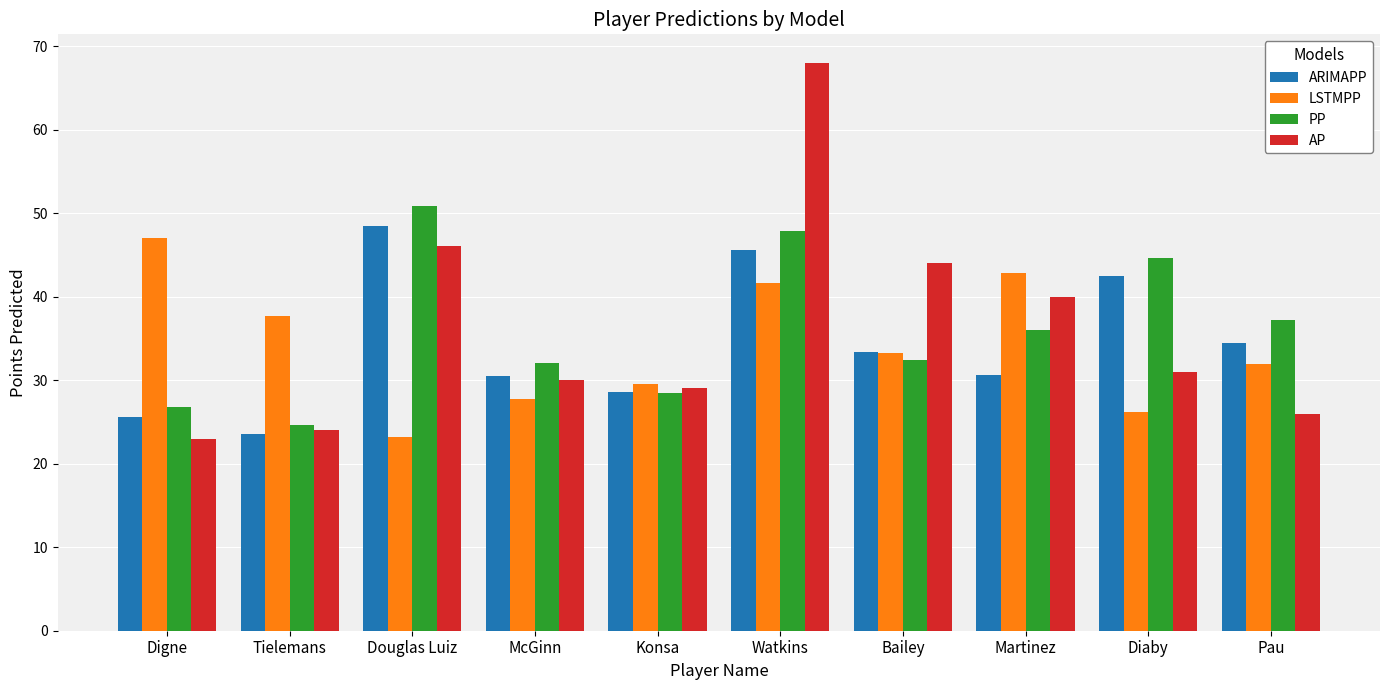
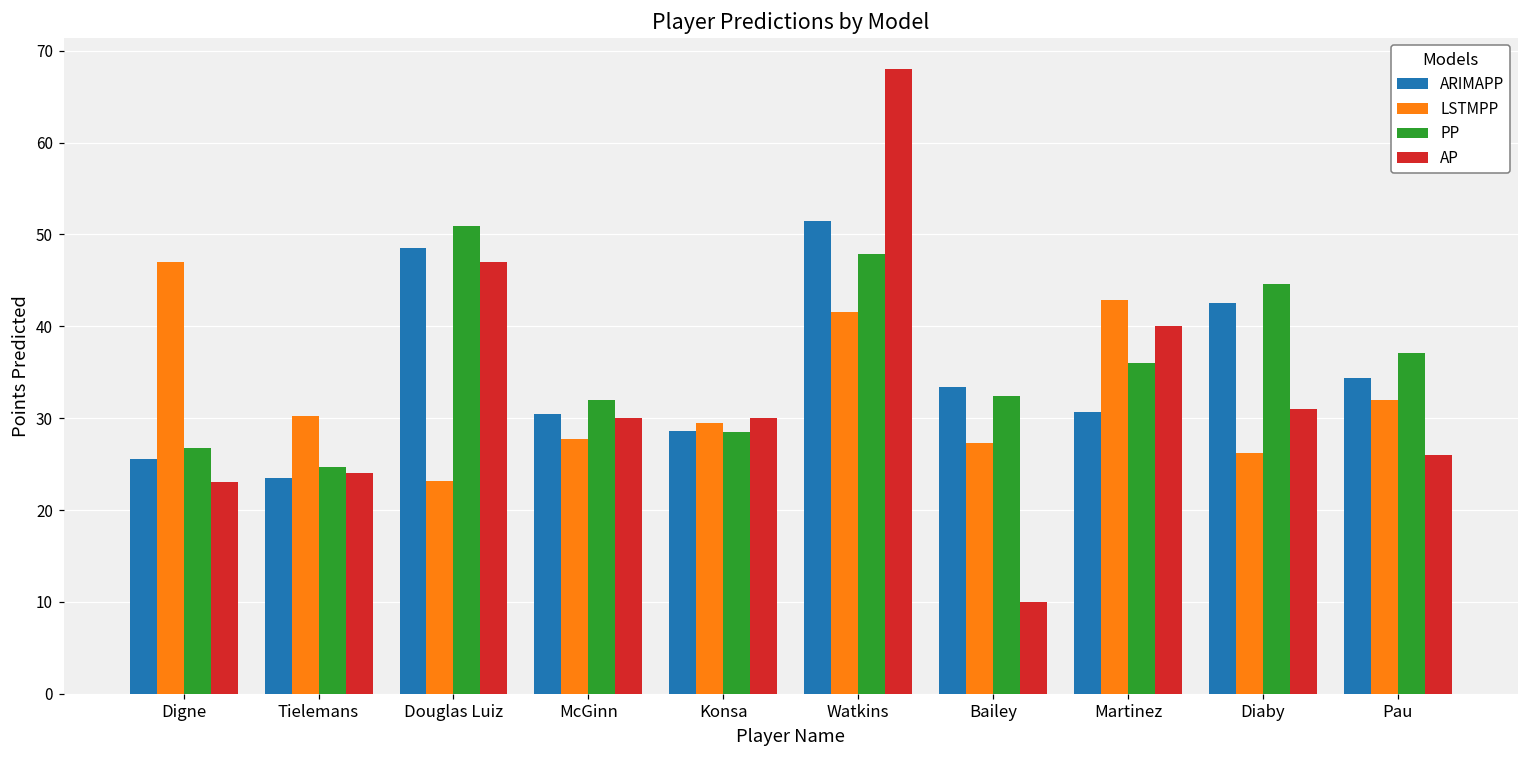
LSTMPP, Tielemans: 38 -> 30
AP, Douglas Luiz: 46 -> 47
AP, Konsa: 29 -> 30
ARIMAPP, Watkins: 46 -> 51
LSTMPP, Bailey: 33 -> 27
AP, Bailey: 44 -> 10
